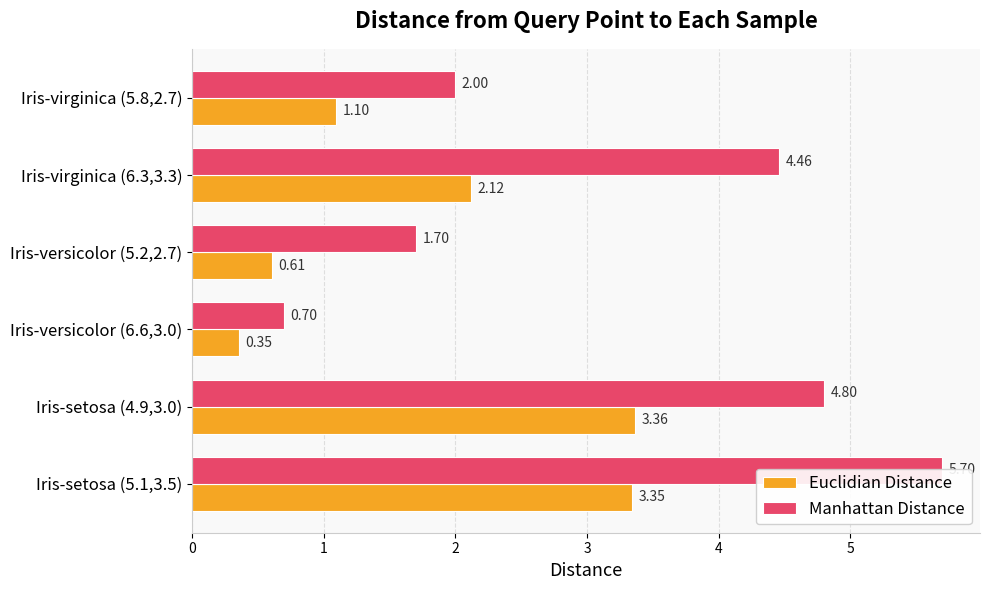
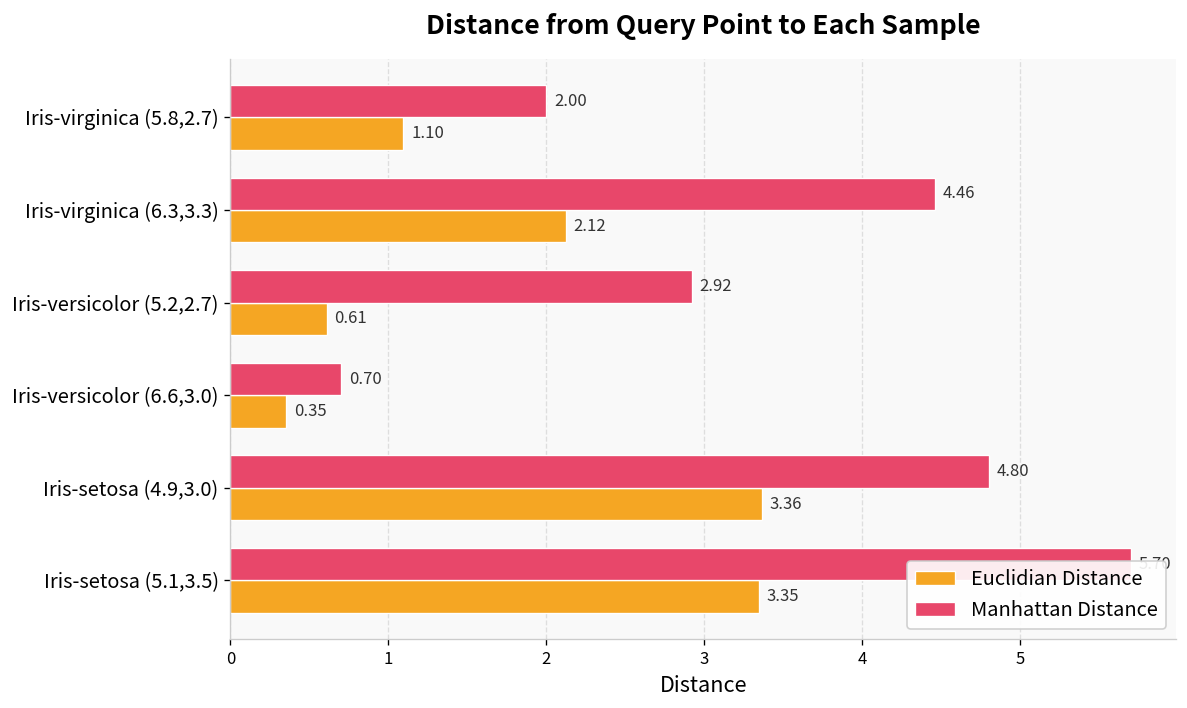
Manhattan Distance, Iris-versicolor (5.2,2.7): 1.70 -> 2.92
